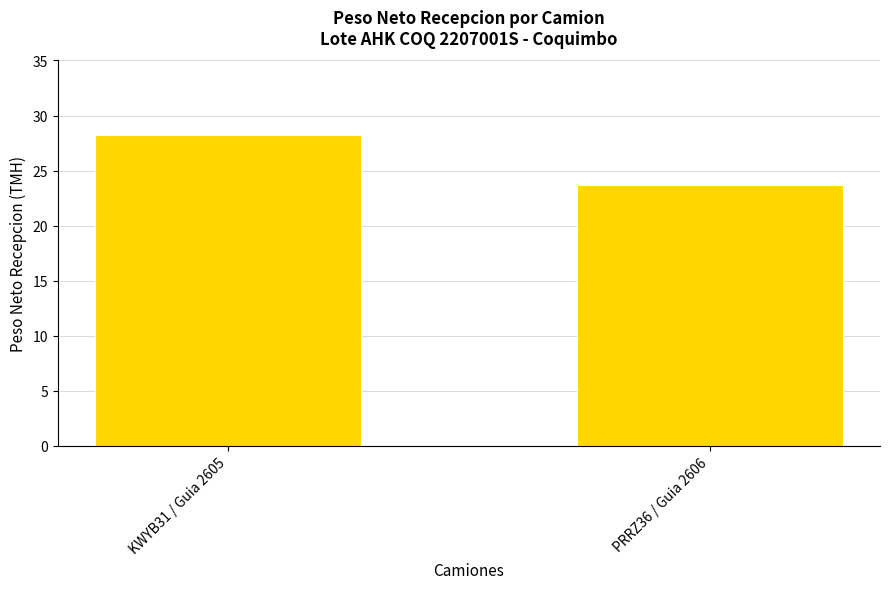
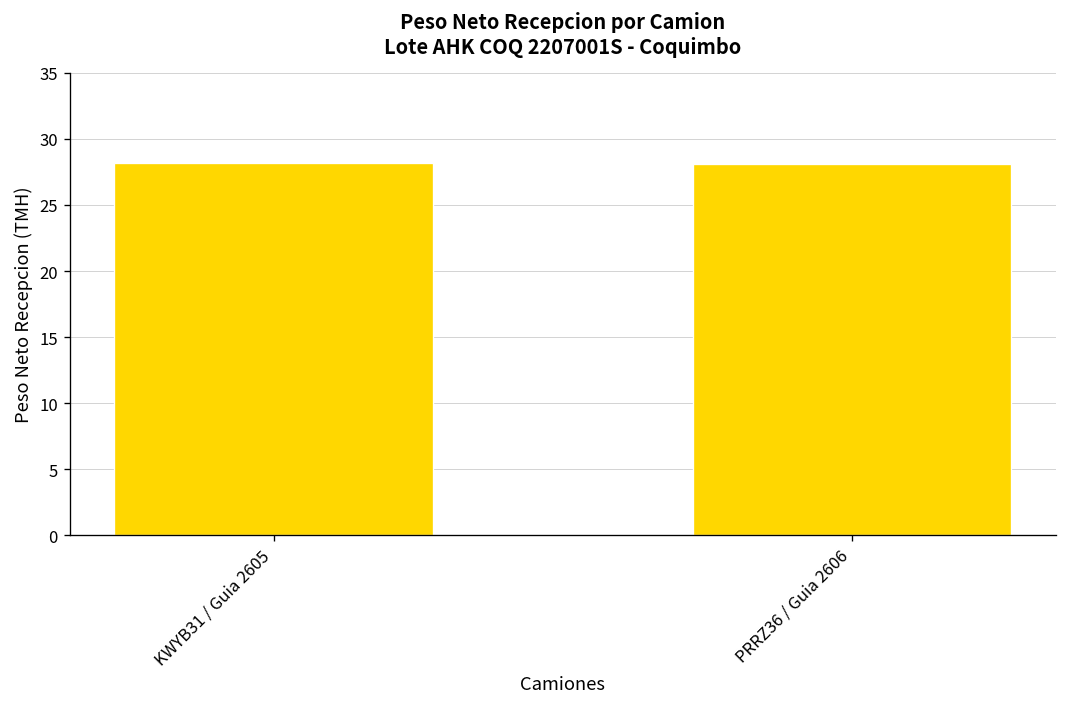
PRRZ36 / Guia 2606: 23.7 -> 28.1
